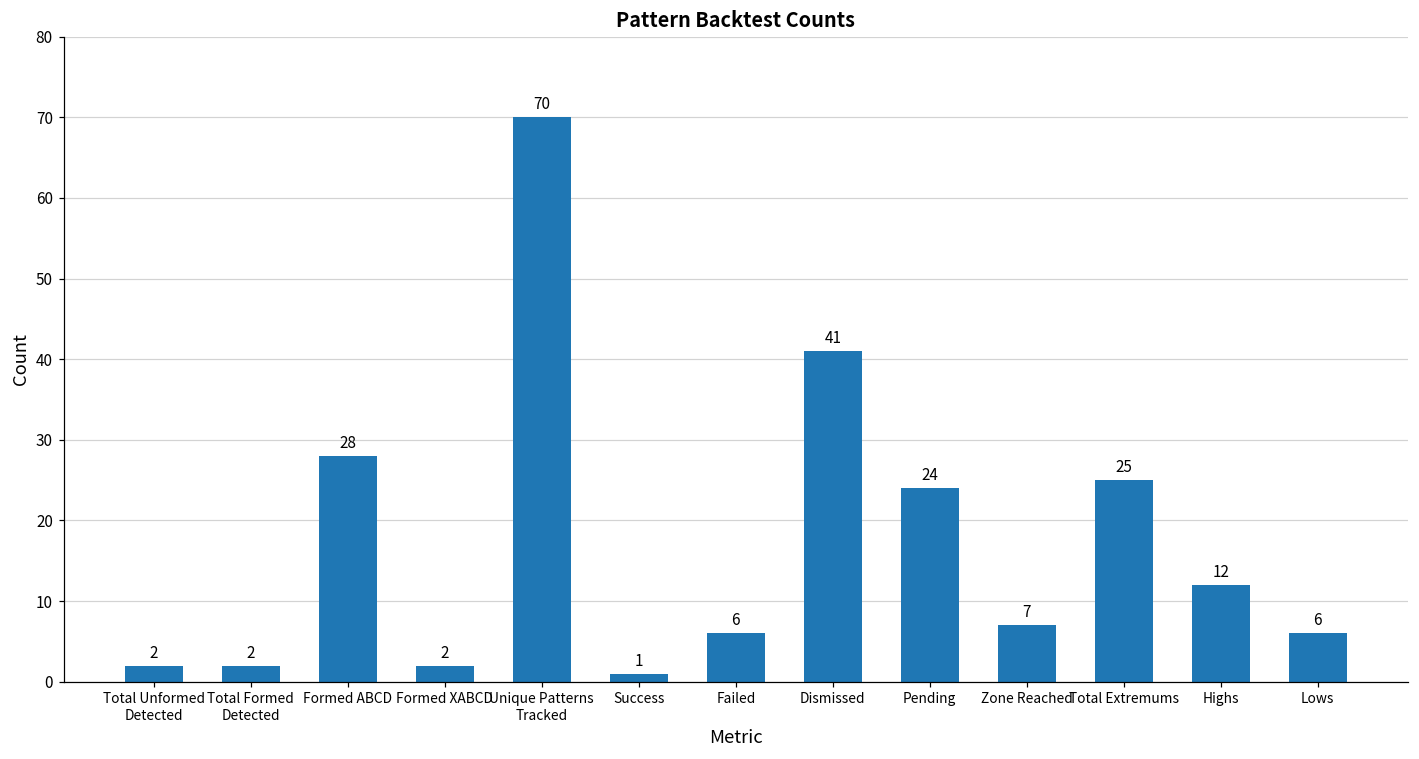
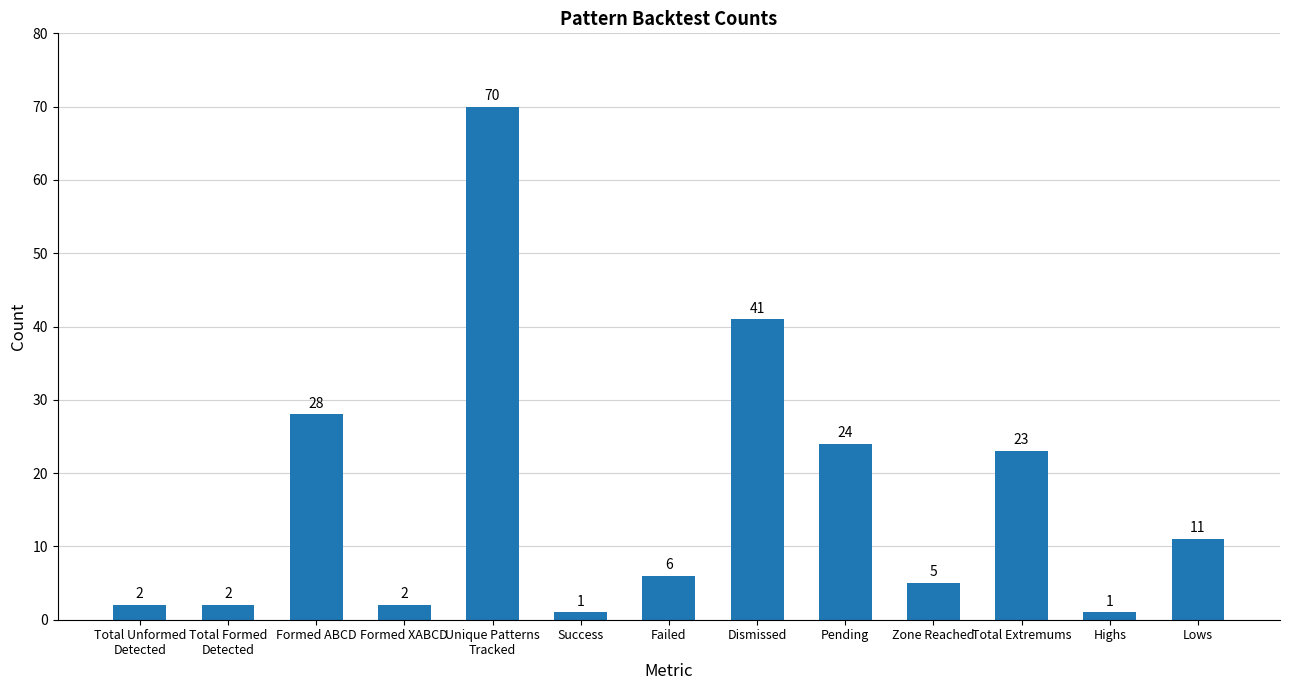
Zone Reached: 7 -> 5
Total Extremums: 25 -> 23
Highs: 12 -> 1
Lows: 6 -> 11
